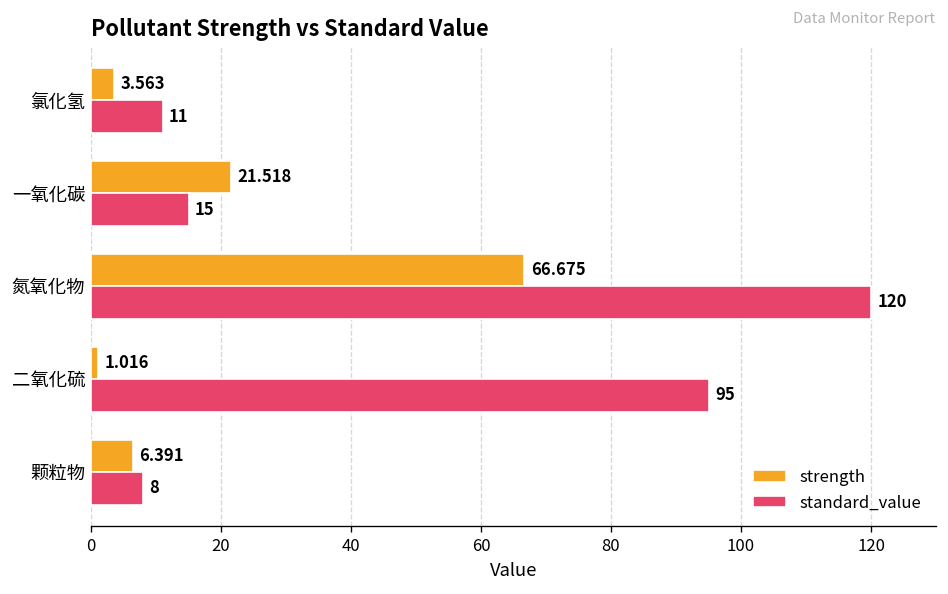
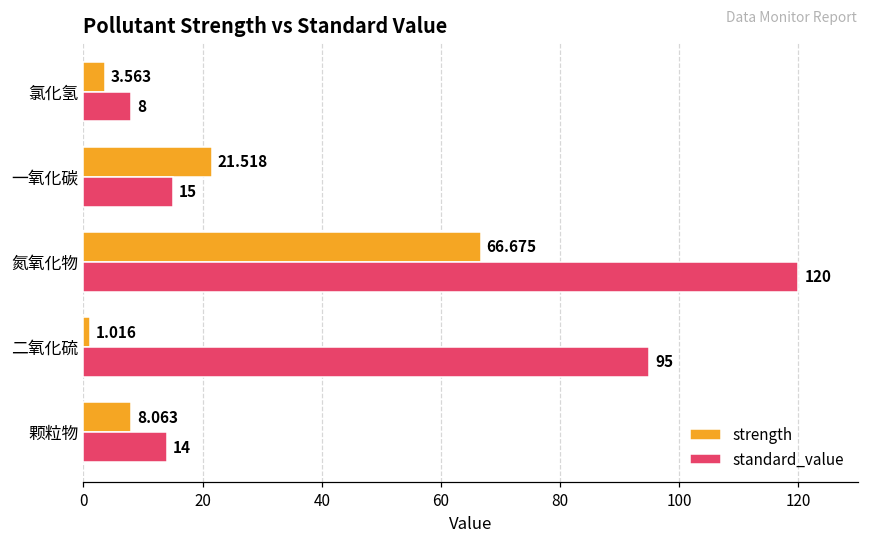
standard_value, 氯化氢: 11 -> 8
strength, 颗粒物: 6.391 -> 8.063
standard_value, 颗粒物: 8 -> 14
